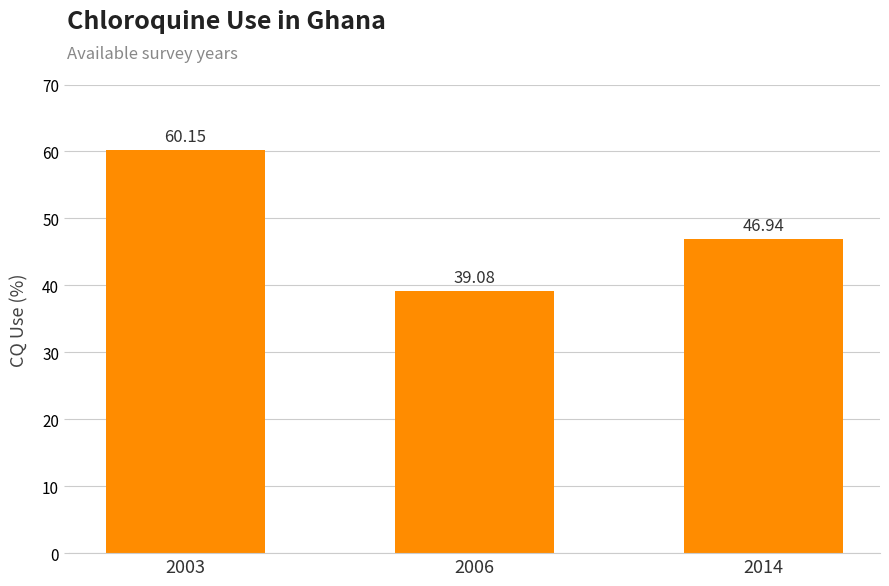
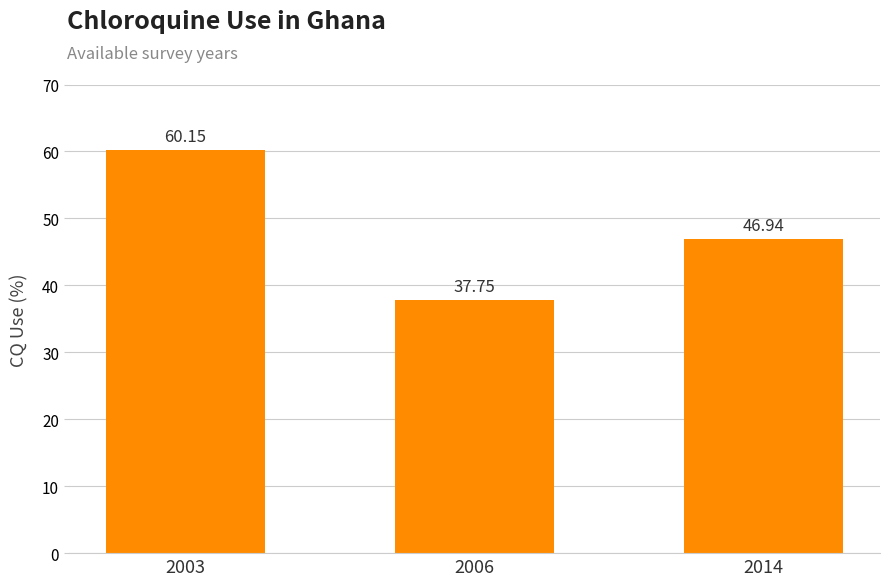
2006: 39.08 -> 37.75
